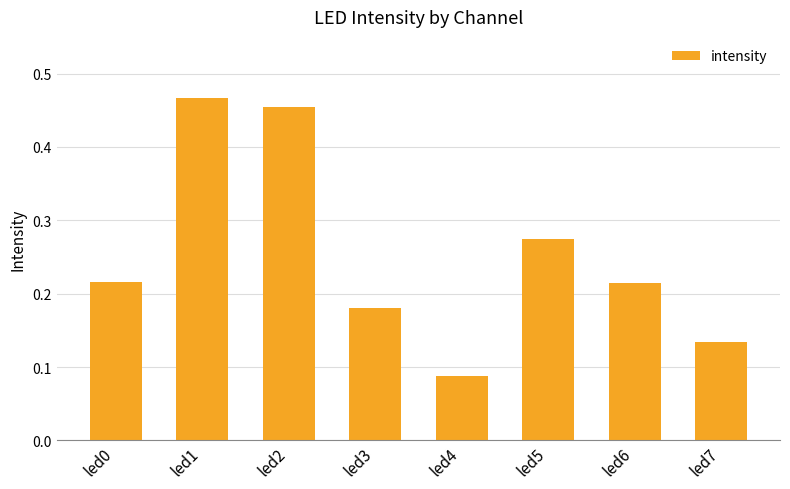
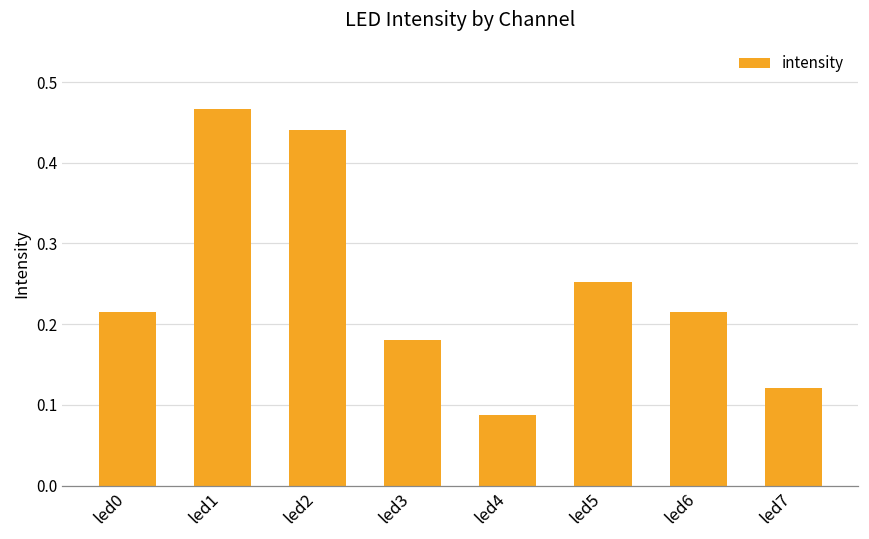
led2: 0.45 -> 0.44
led5: 0.27 -> 0.25
led7: 0.13 -> 0.12
